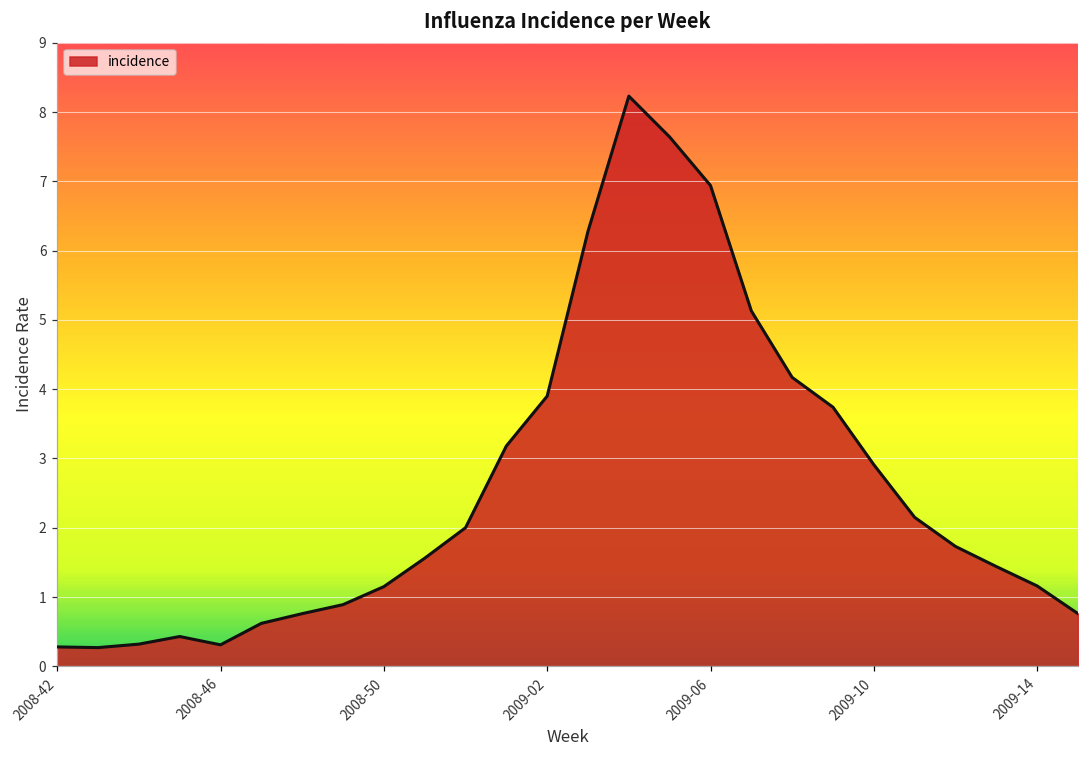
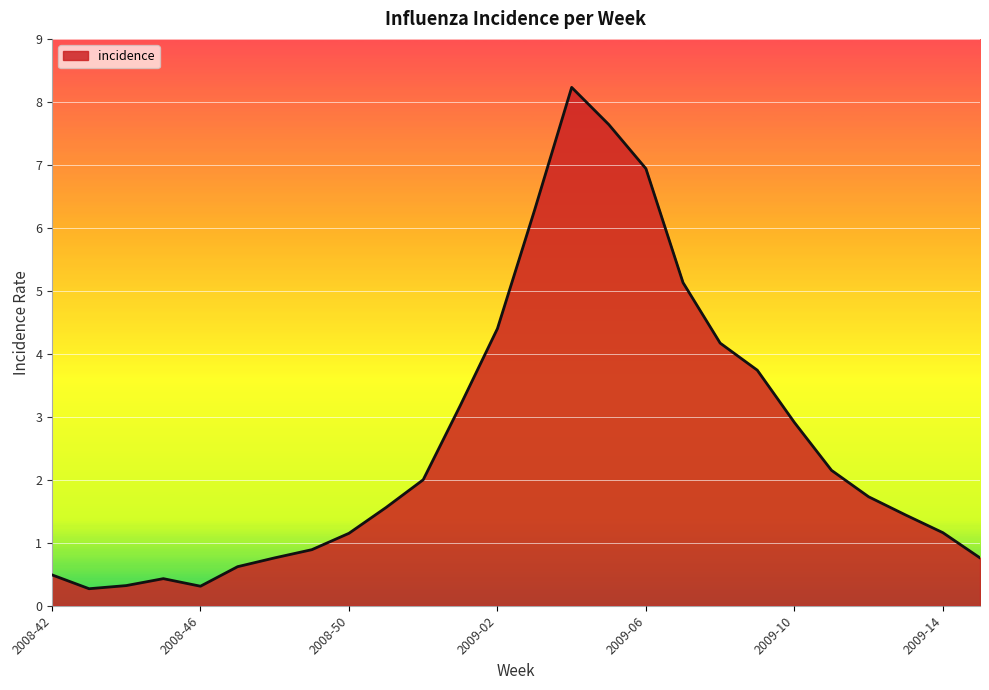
2008-42: 0.3 -> 0.5
2009-02: 3.9 -> 4.4
